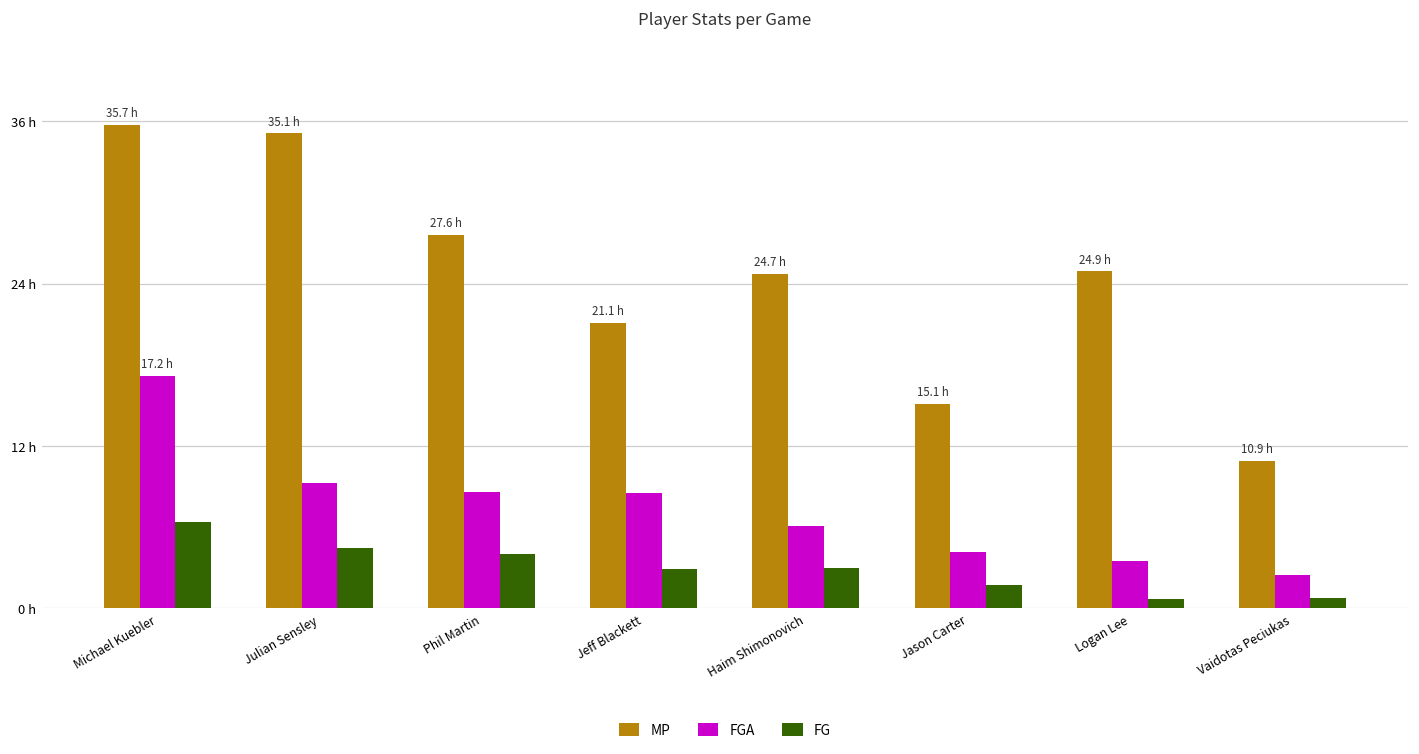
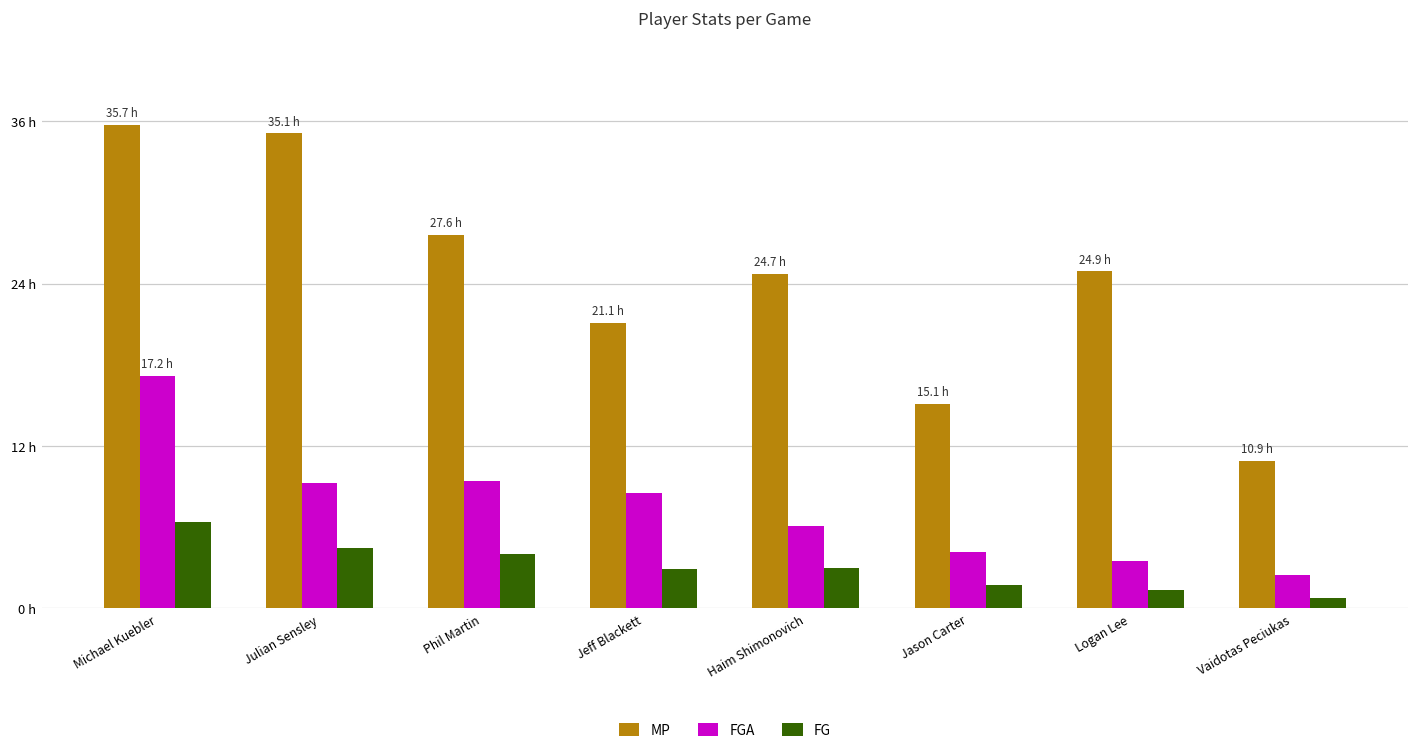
FGA, Phil Martin: 8.6 h -> 9.4 h
FG, Logan Lee: 0.7 h -> 1.4 h
